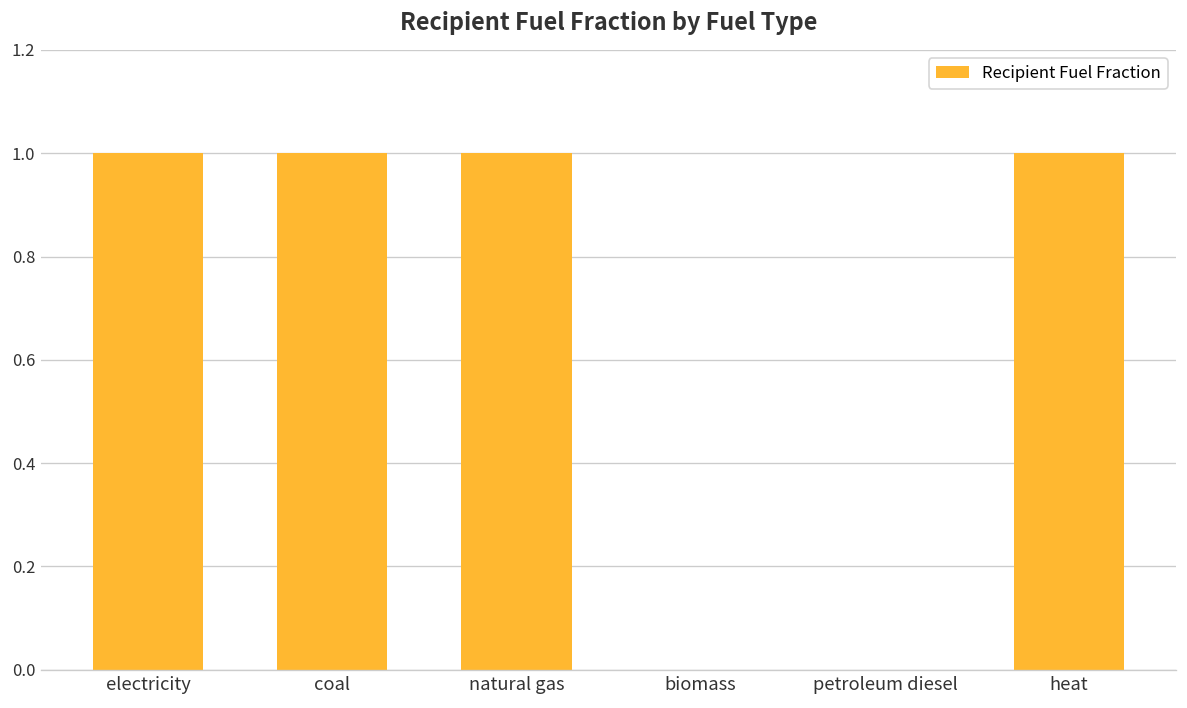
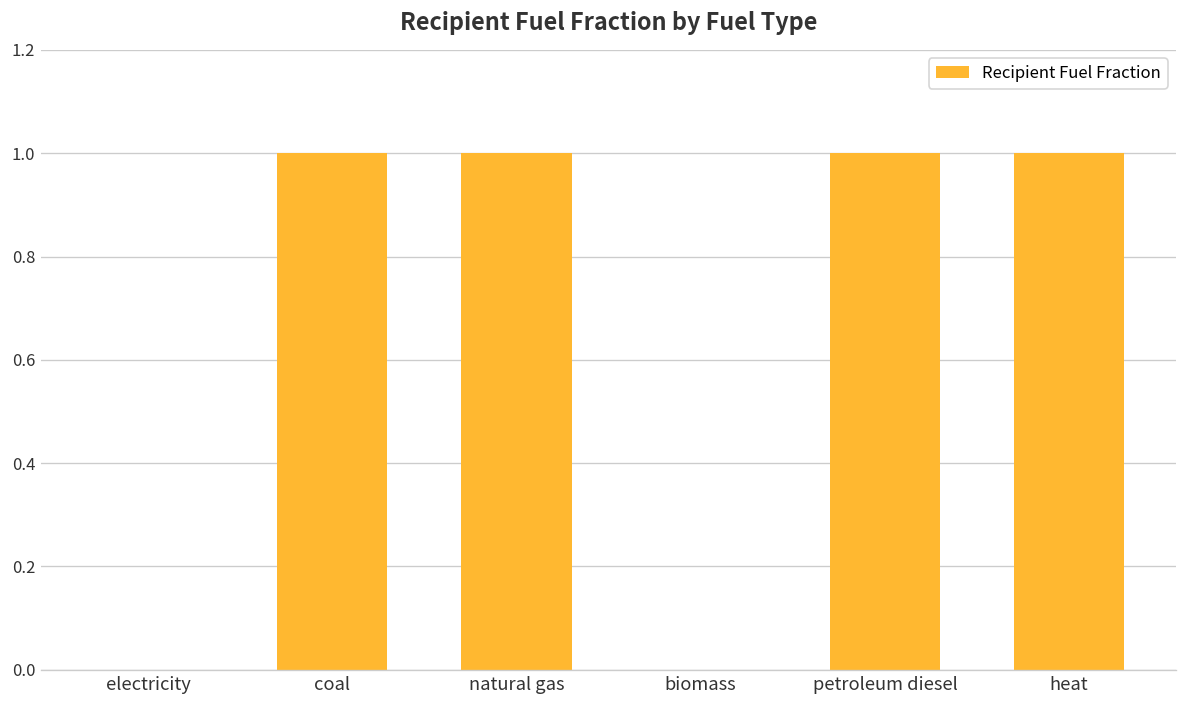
electricity: 1 -> 0
petroleum diesel: 0 -> 1
